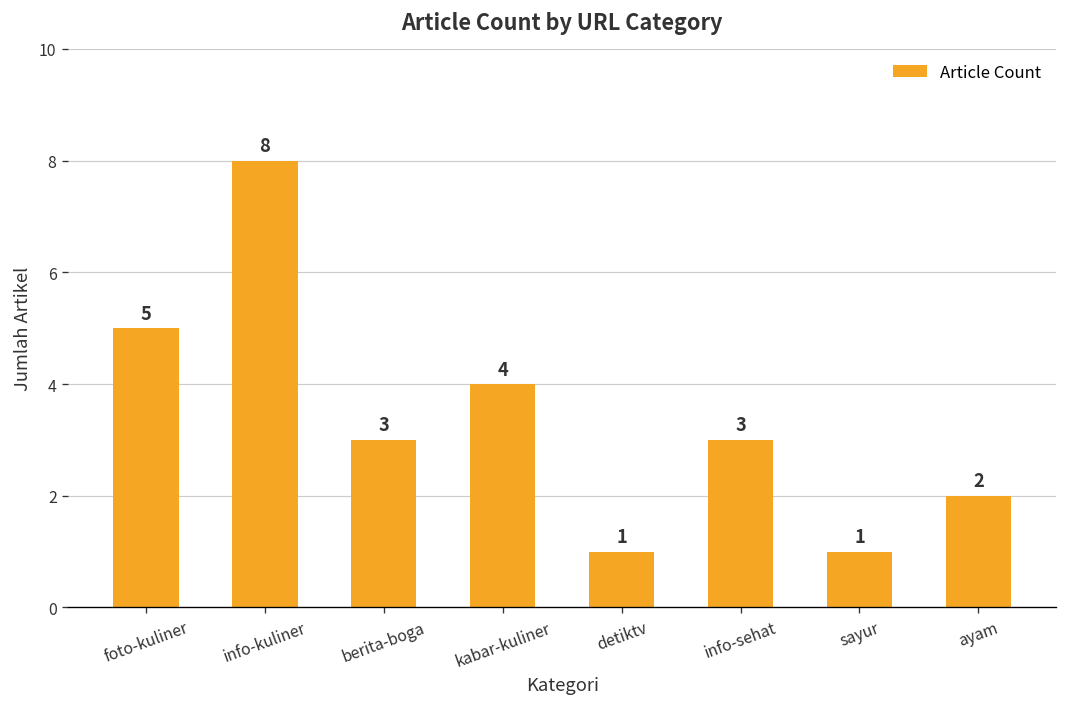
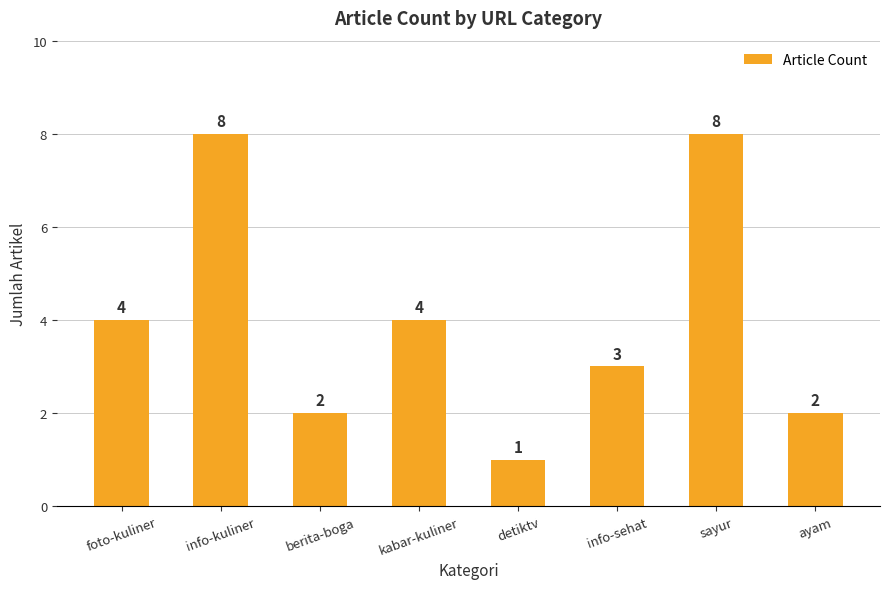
foto-kuliner: 5 -> 4
berita-boga: 3 -> 2
sayur: 1 -> 8
